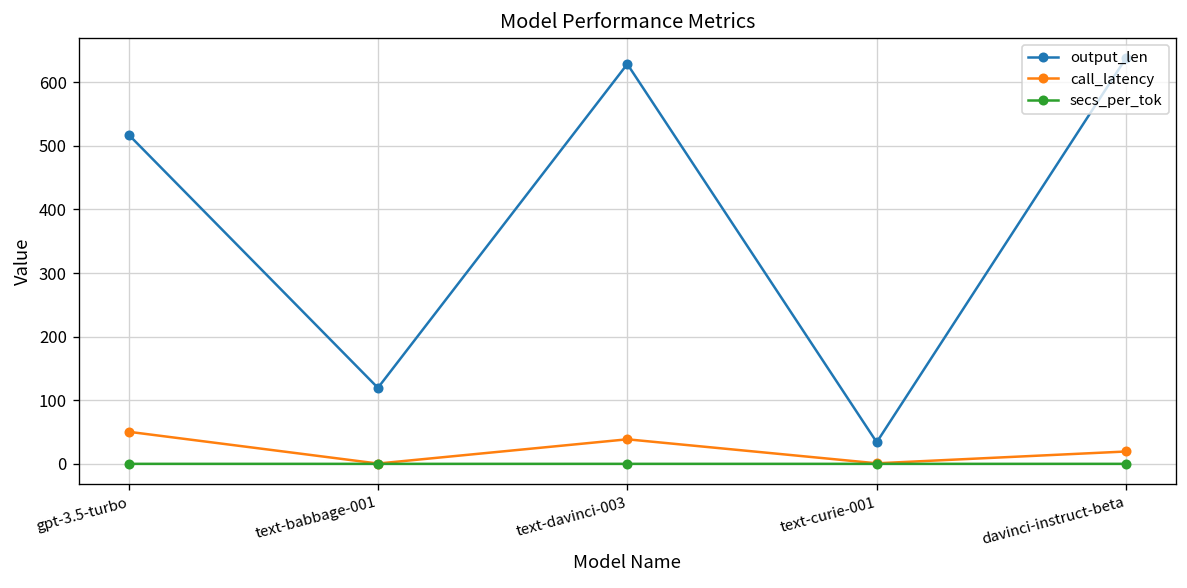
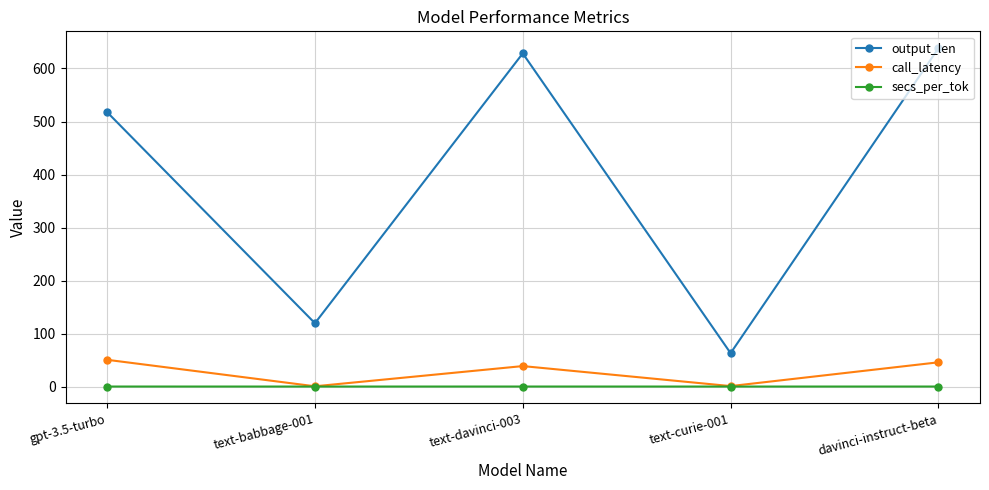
output_len, text-curie-001: 30 -> 60
call_latency, davinci-instruct-beta: 20 -> 50
